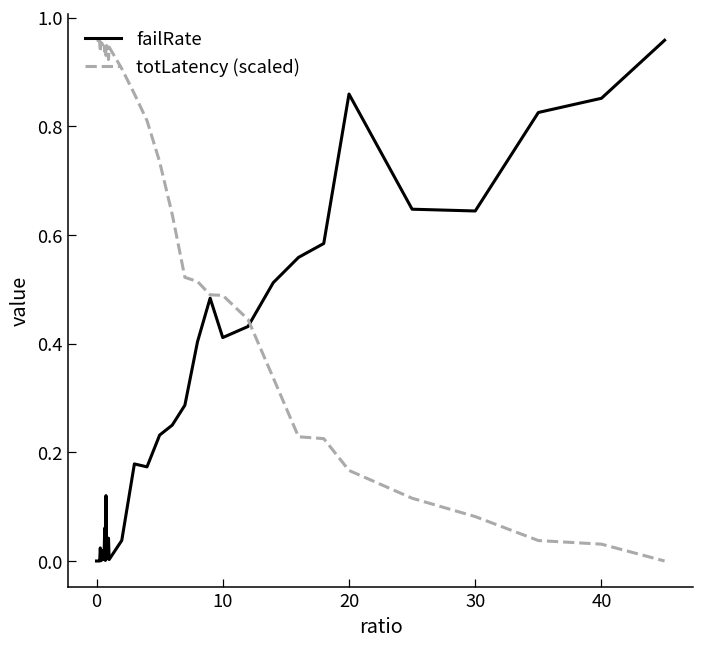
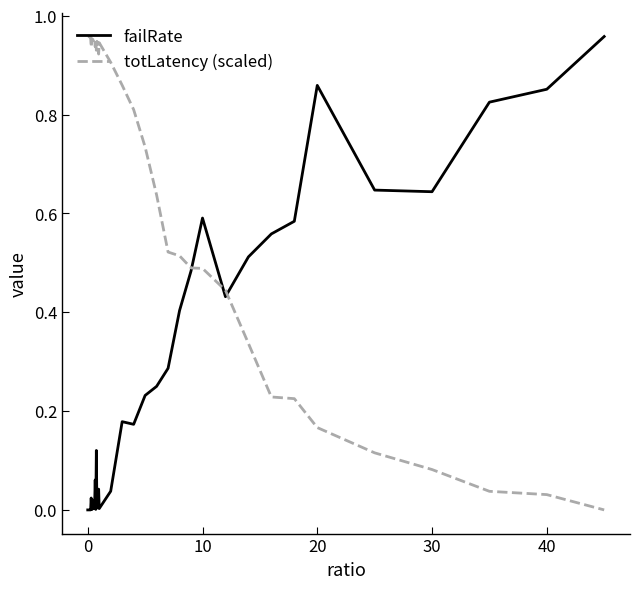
failRate, 10: 0.41 -> 0.59
